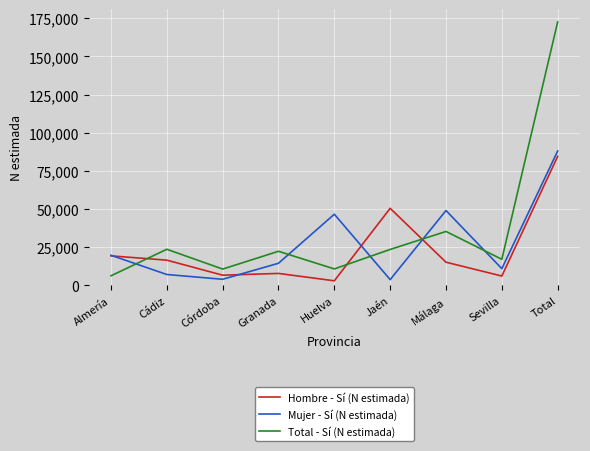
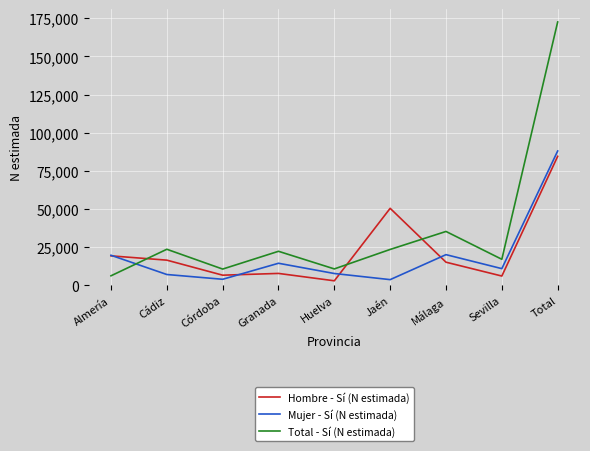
Mujer - Sí (N estimada), Huelva: 47,000 -> 8,000
Mujer - Sí (N estimada), Málaga: 49,000 -> 20,000
